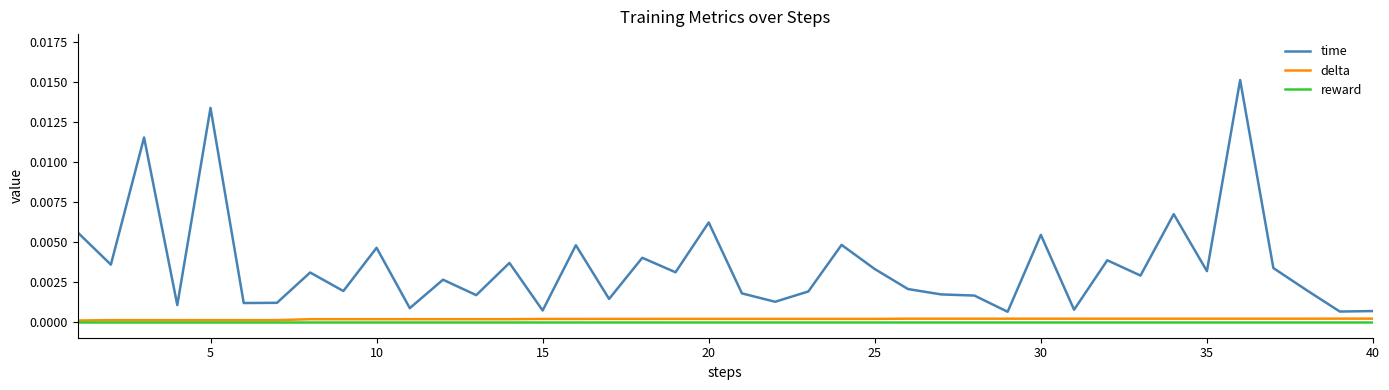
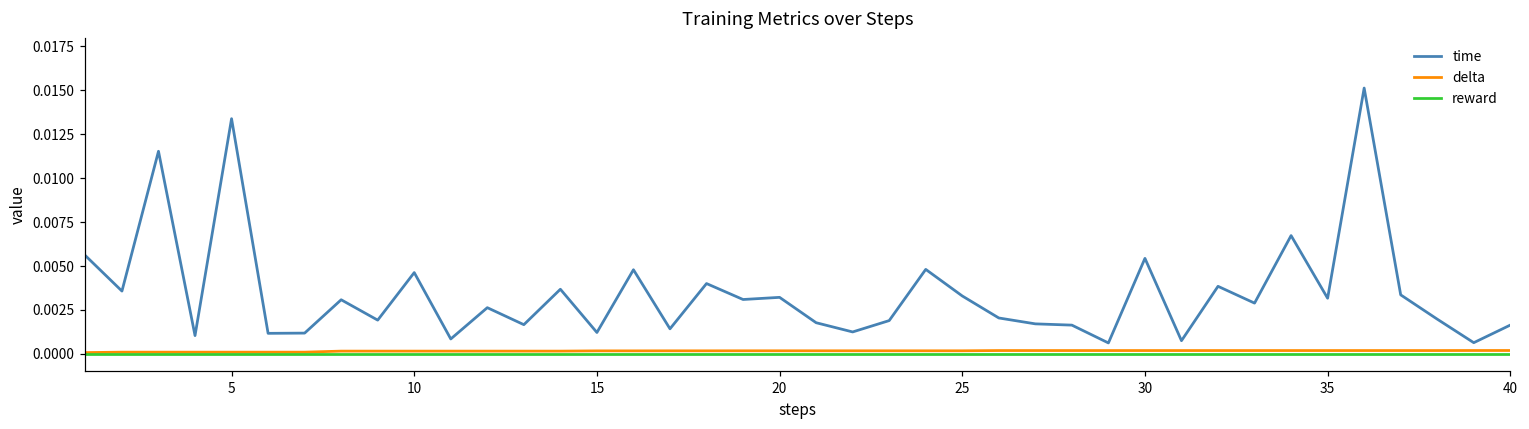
time, 15: 0.0007 -> 0.0012
time, 20: 0.0062 -> 0.0032
time, 40: 0.0007 -> 0.0016
